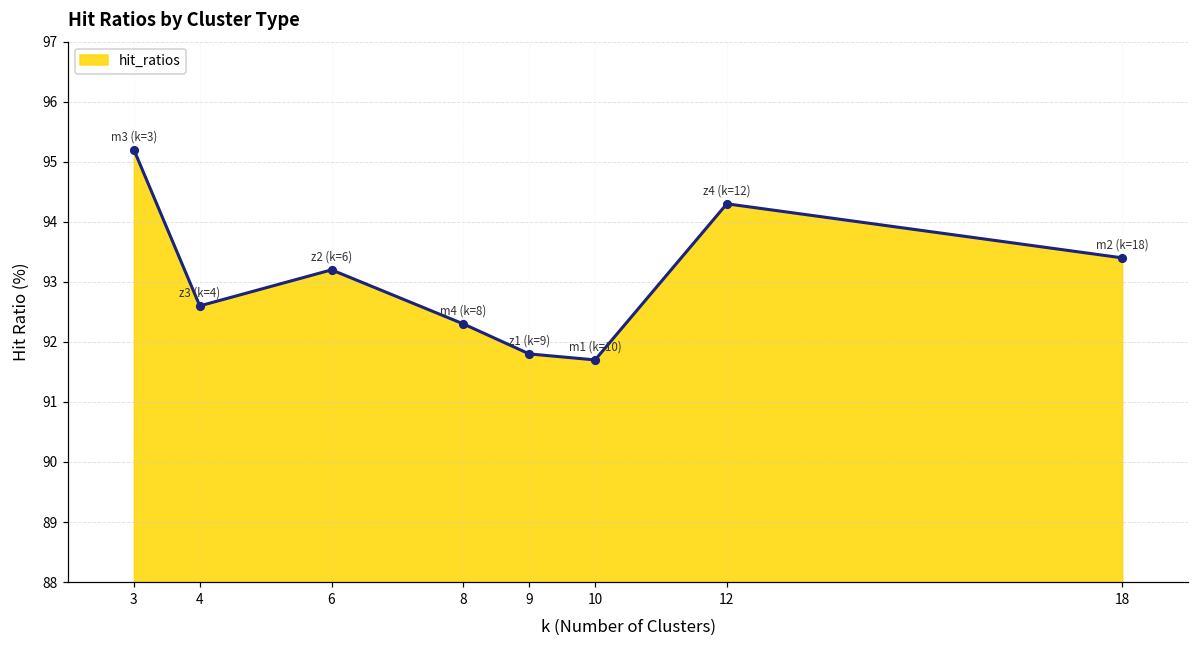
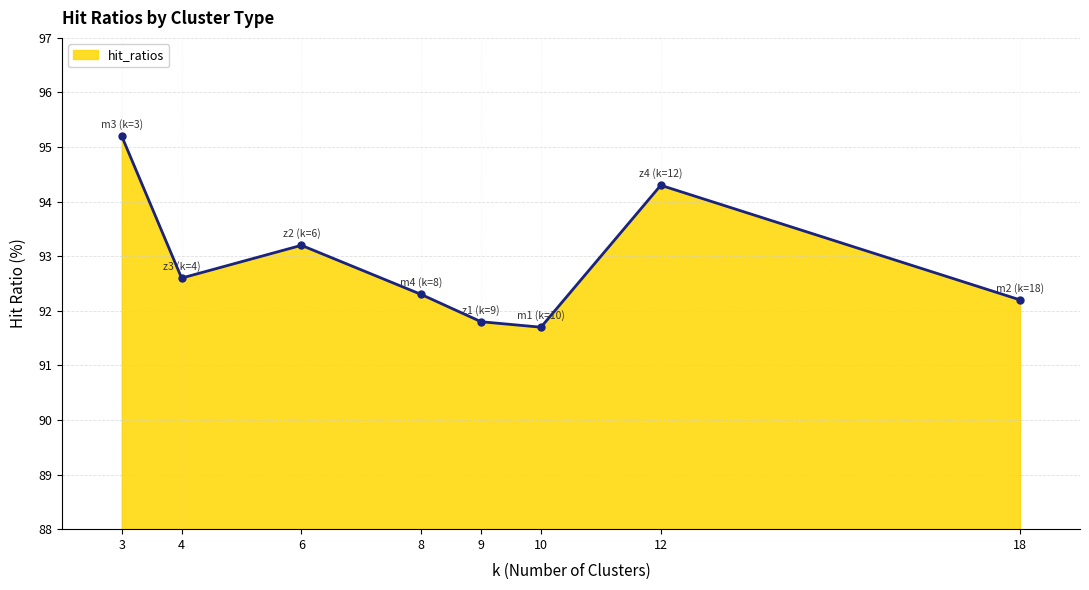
18: 93.4 -> 92.2
